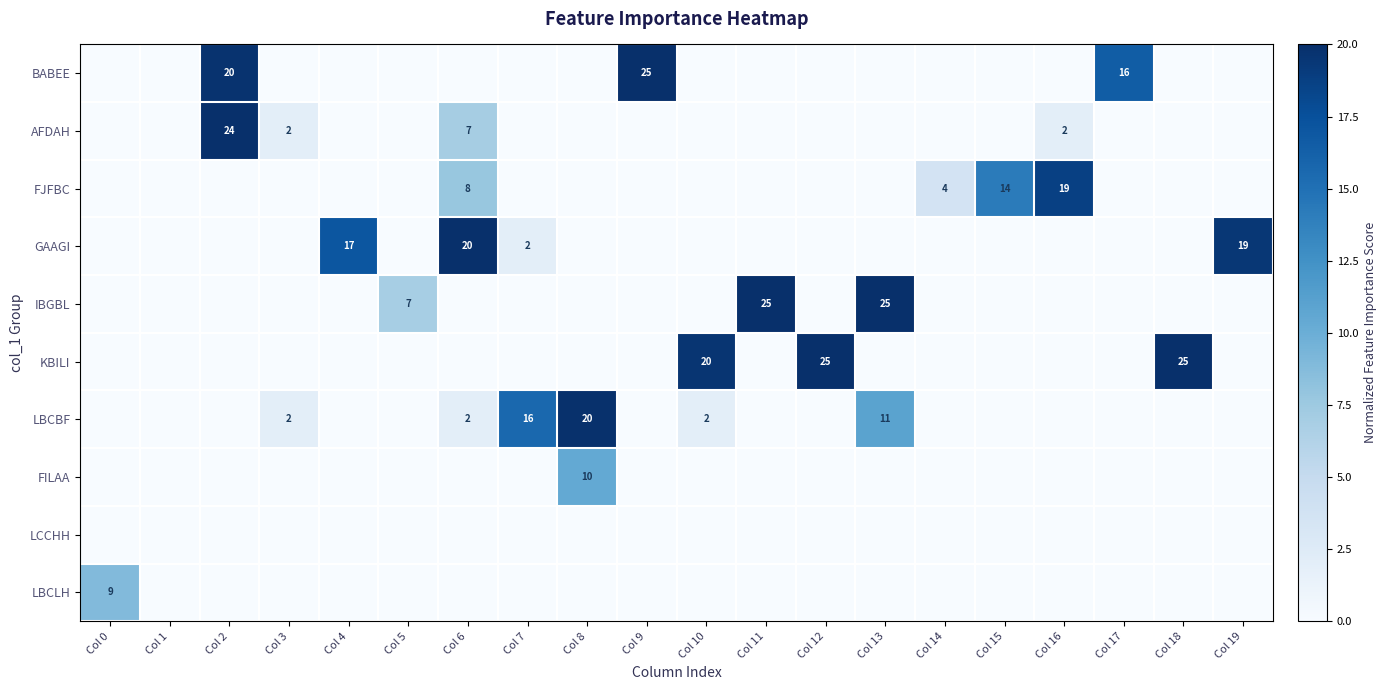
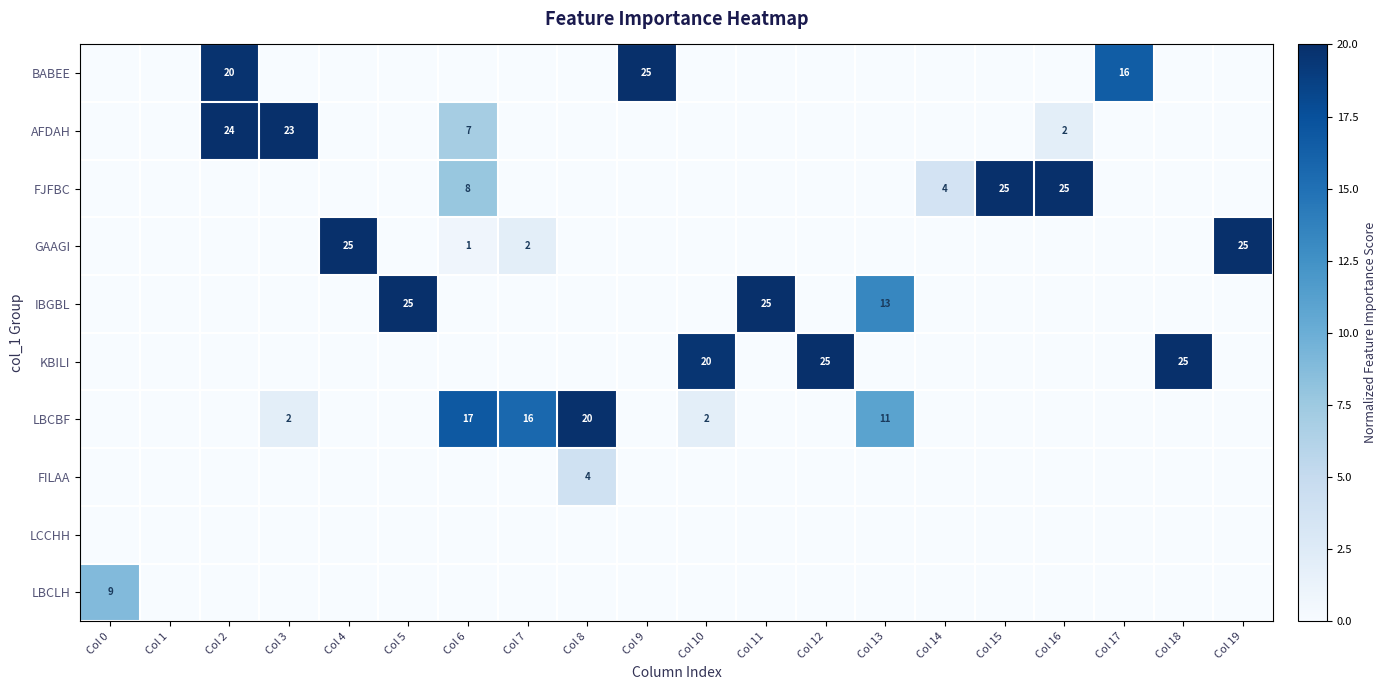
AFDAH, Col 3: 2 -> 23
FJFBC, Col 15: 14 -> 25
FJFBC, Col 16: 19 -> 25
GAAGI, Col 4: 17 -> 25
GAAGI, Col 6: 20 -> 1
GAAGI, Col 19: 19 -> 25
IBGBL, Col 5: 7 -> 25
IBGBL, Col 13: 25 -> 13
LBCBF, Col 6: 2 -> 17
FILAA, Col 8: 10 -> 4
